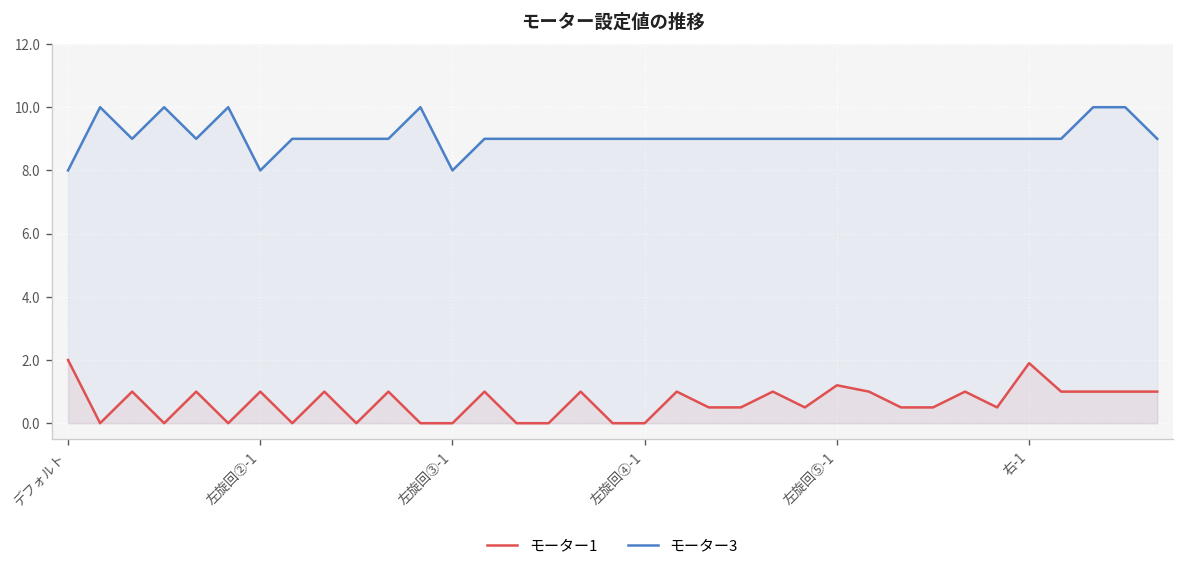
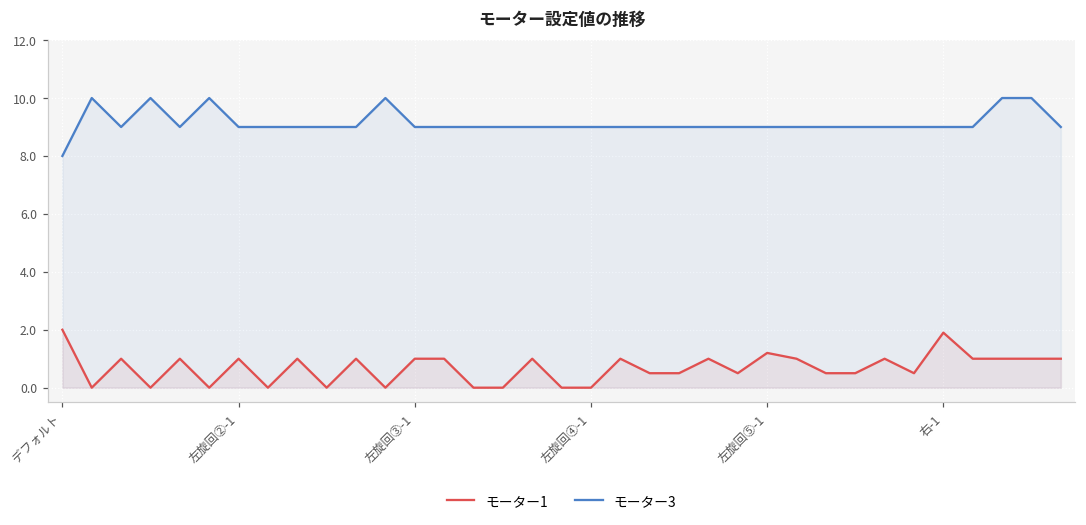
モーター3, 左旋回②-1: 8 -> 9
モーター1, 左旋回③-1: 0 -> 1
モーター3, 左旋回③-1: 8 -> 9
